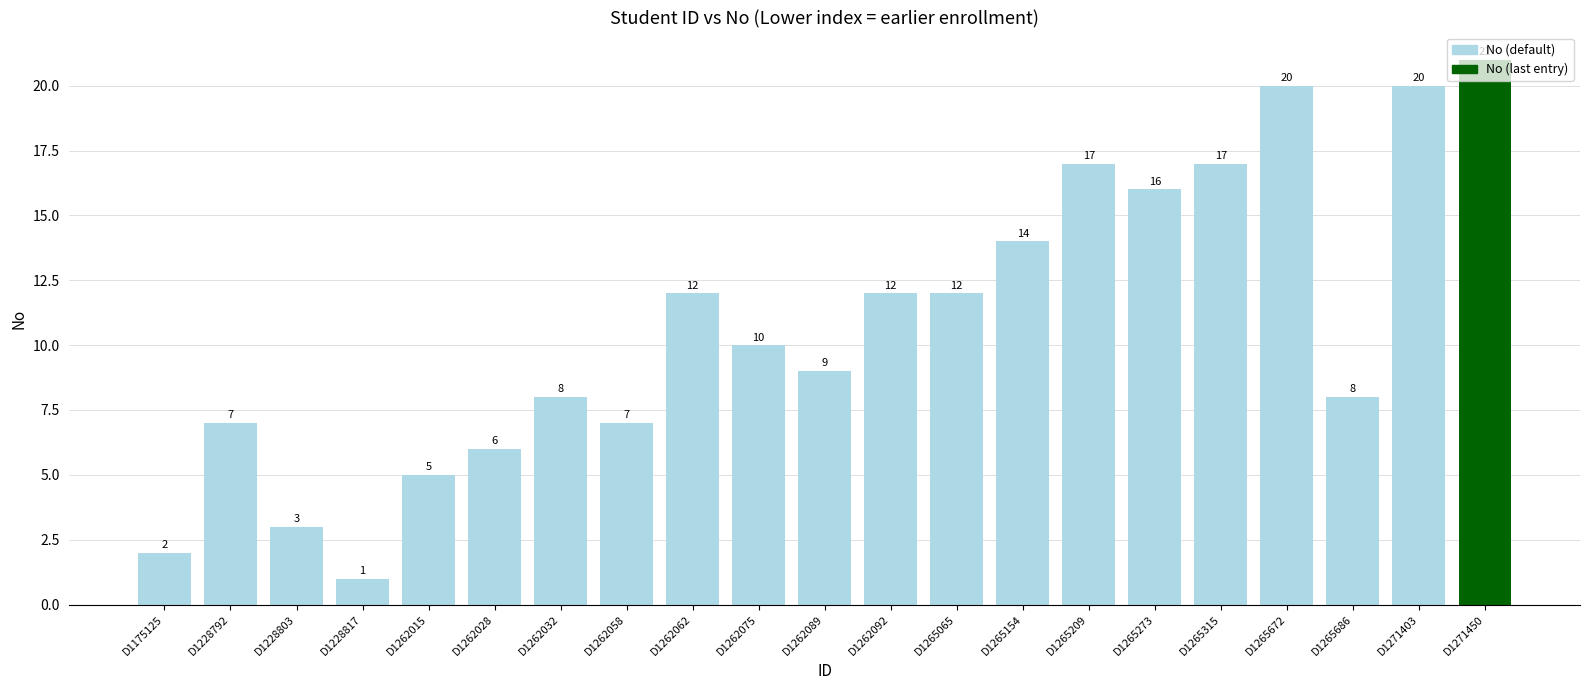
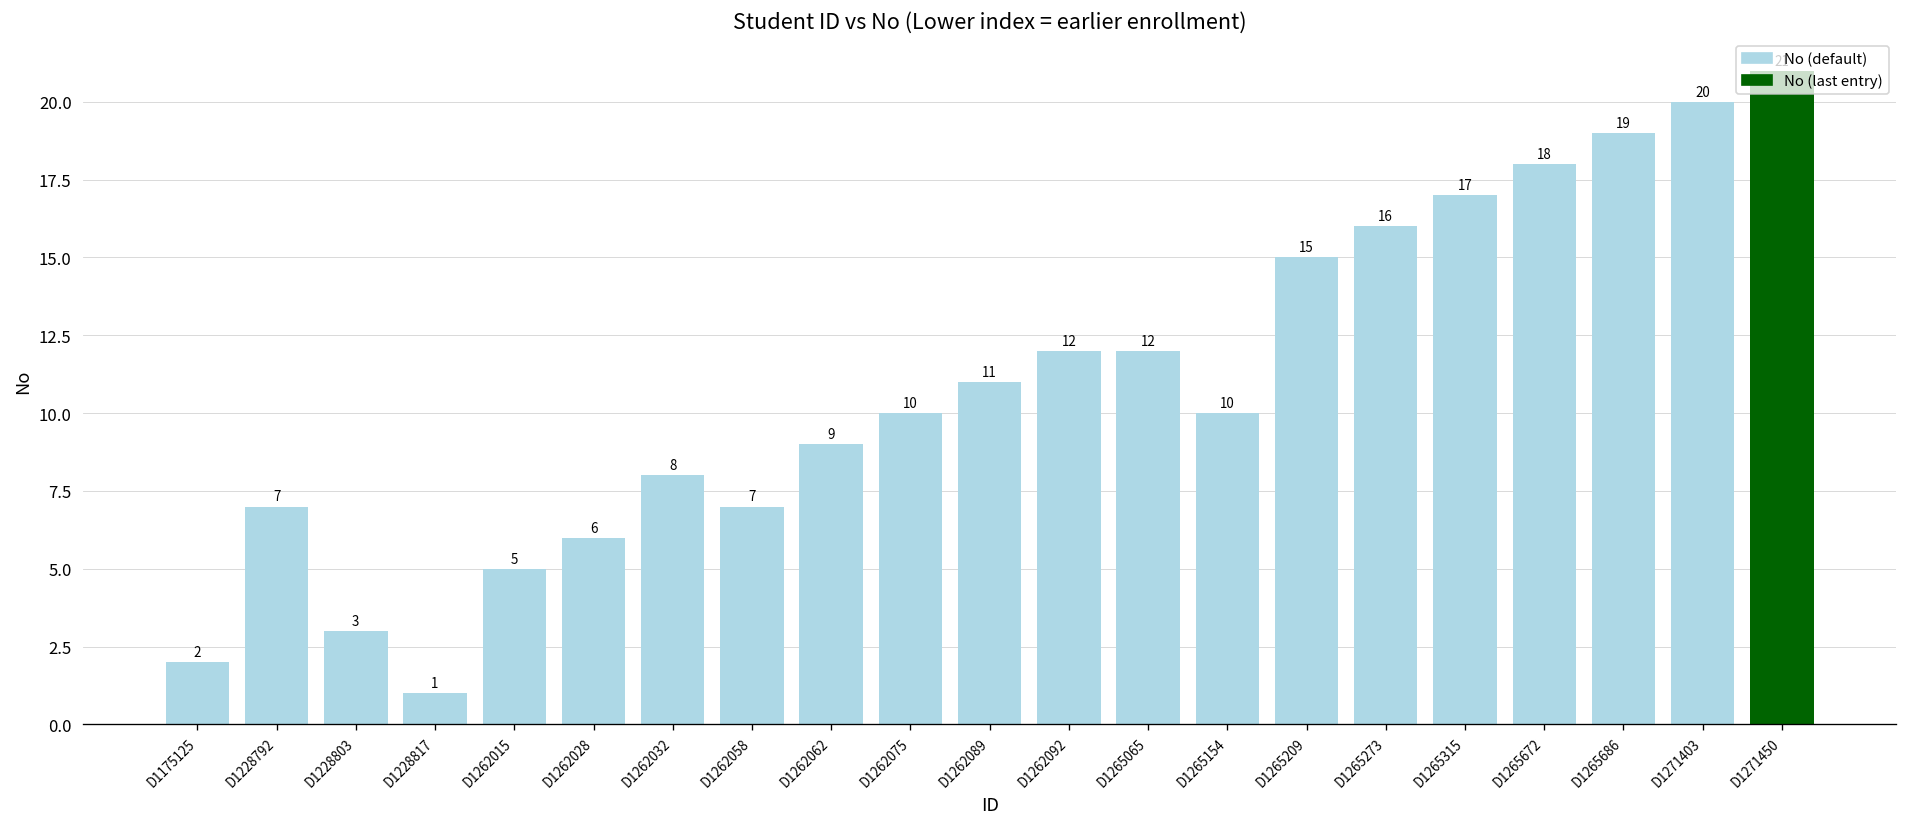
D1262062: 12 -> 9
D1262089: 9 -> 11
D1265154: 14 -> 10
D1265209: 17 -> 15
D1265672: 20 -> 18
D1265686: 8 -> 19
